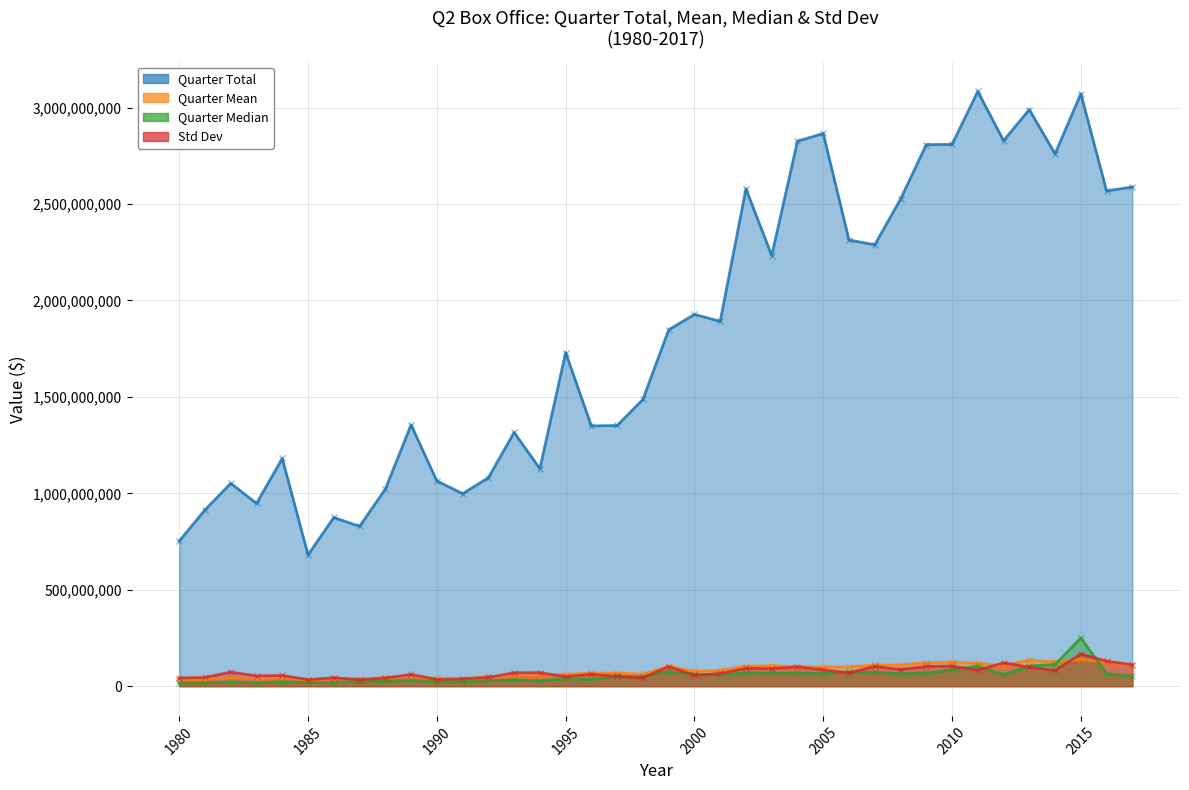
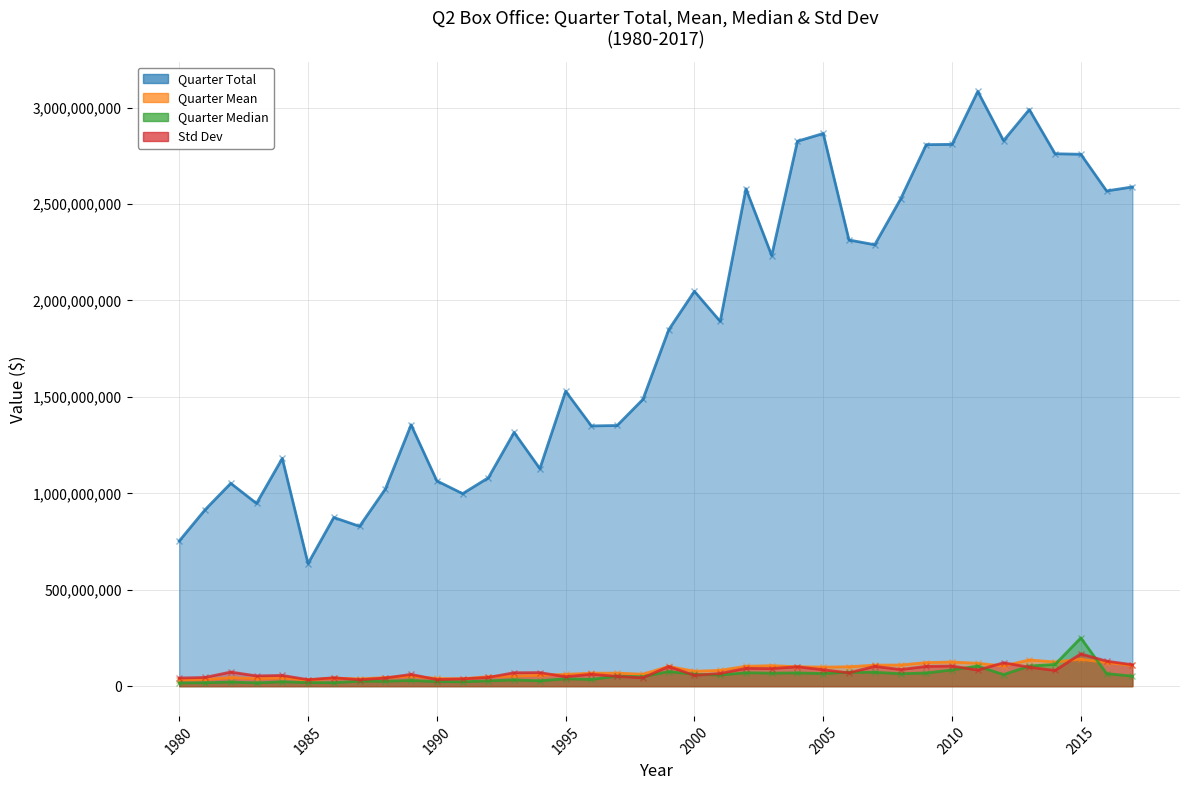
Quarter Total, 1985: 680,000,000 -> 640,000,000
Quarter Total, 1995: 1,730,000,000 -> 1,530,000,000
Quarter Total, 2000: 1,930,000,000 -> 2,050,000,000
Quarter Total, 2015: 3,070,000,000 -> 2,760,000,000
